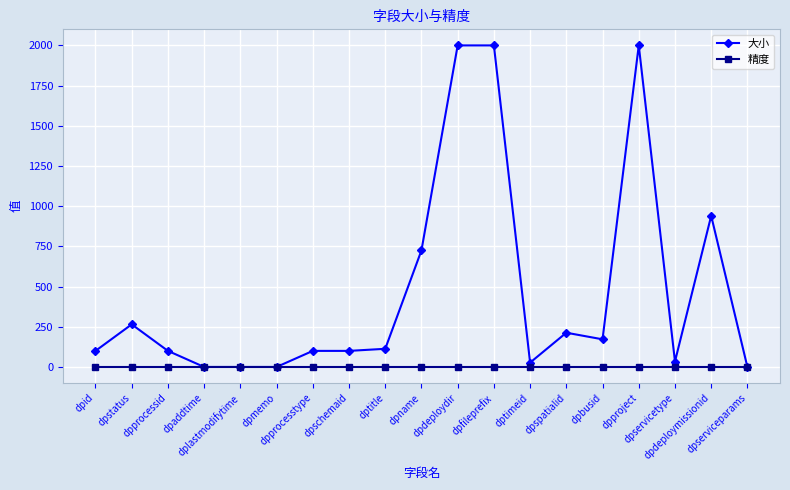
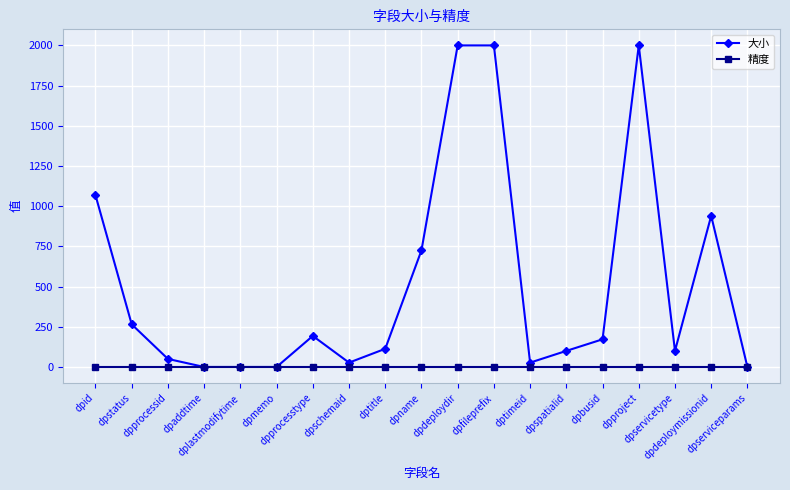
大小, dpid: 100 -> 1070
大小, dpprocessid: 100 -> 50
大小, dpprocesstype: 100 -> 190
大小, dpschemaid: 100 -> 30
大小, dpspatialid: 210 -> 100
大小, dpservicetype: 30 -> 100
